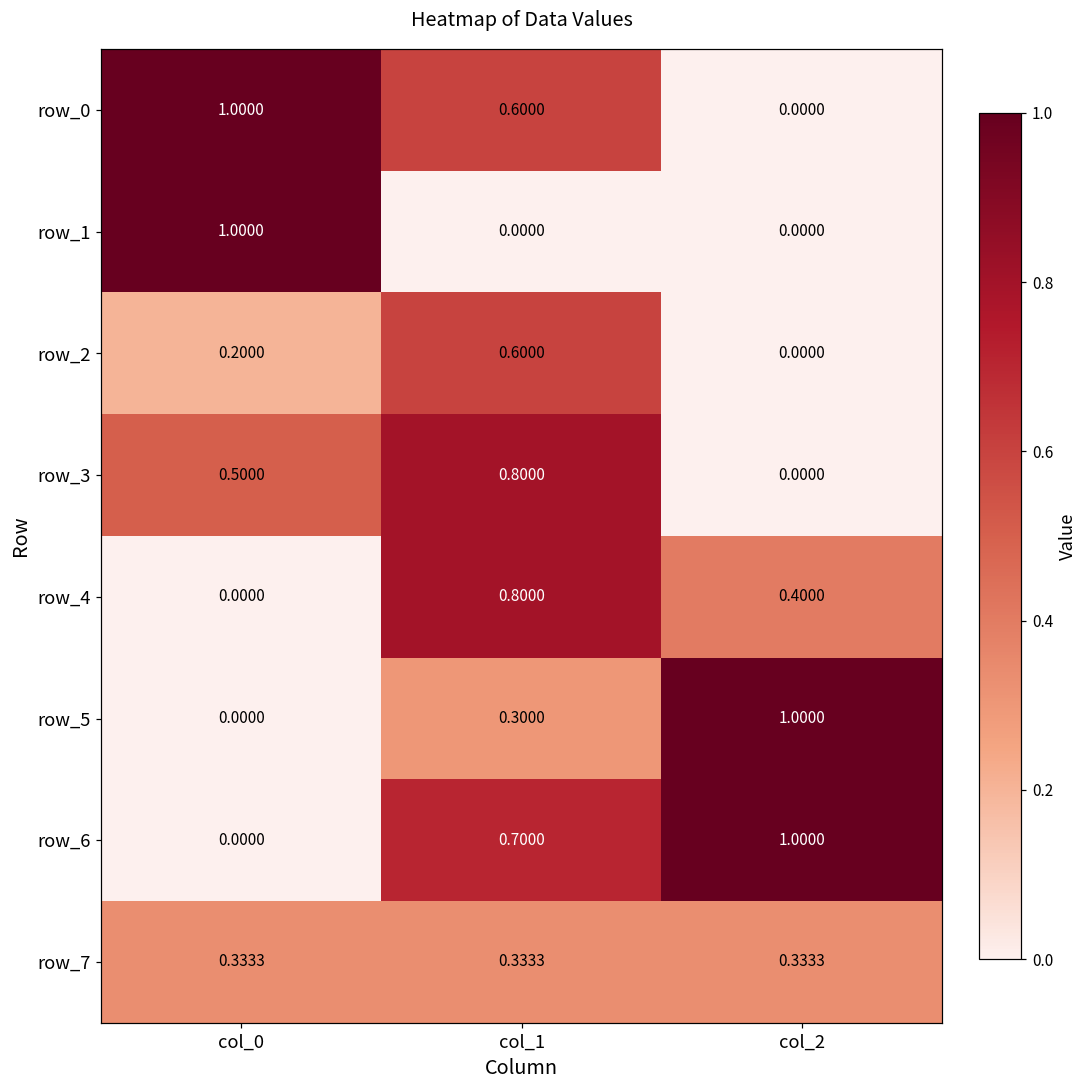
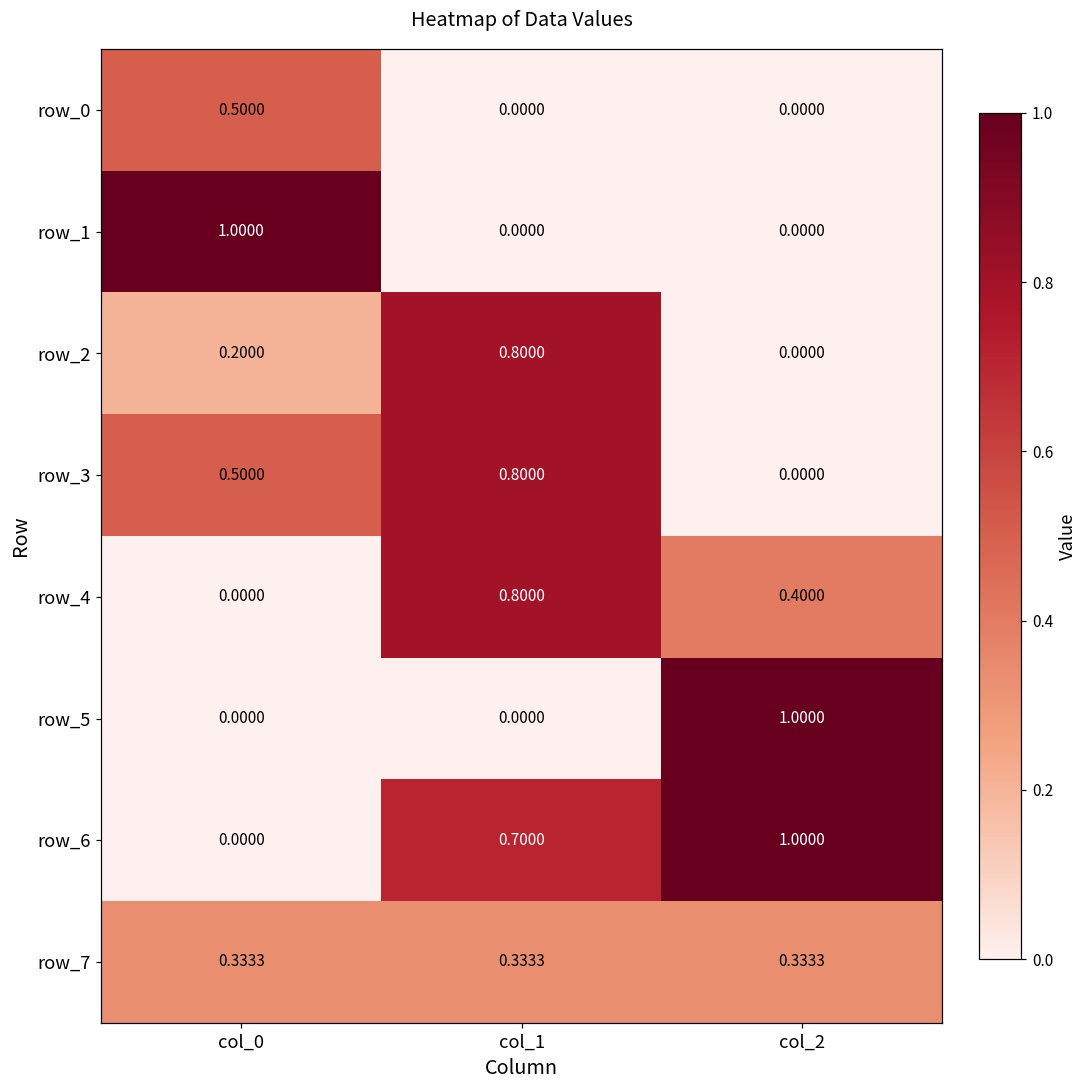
row_0, col_0: 1.0000 -> 0.5000
row_0, col_1: 0.6000 -> 0.0000
row_2, col_1: 0.6000 -> 0.8000
row_5, col_1: 0.3000 -> 0.0000
